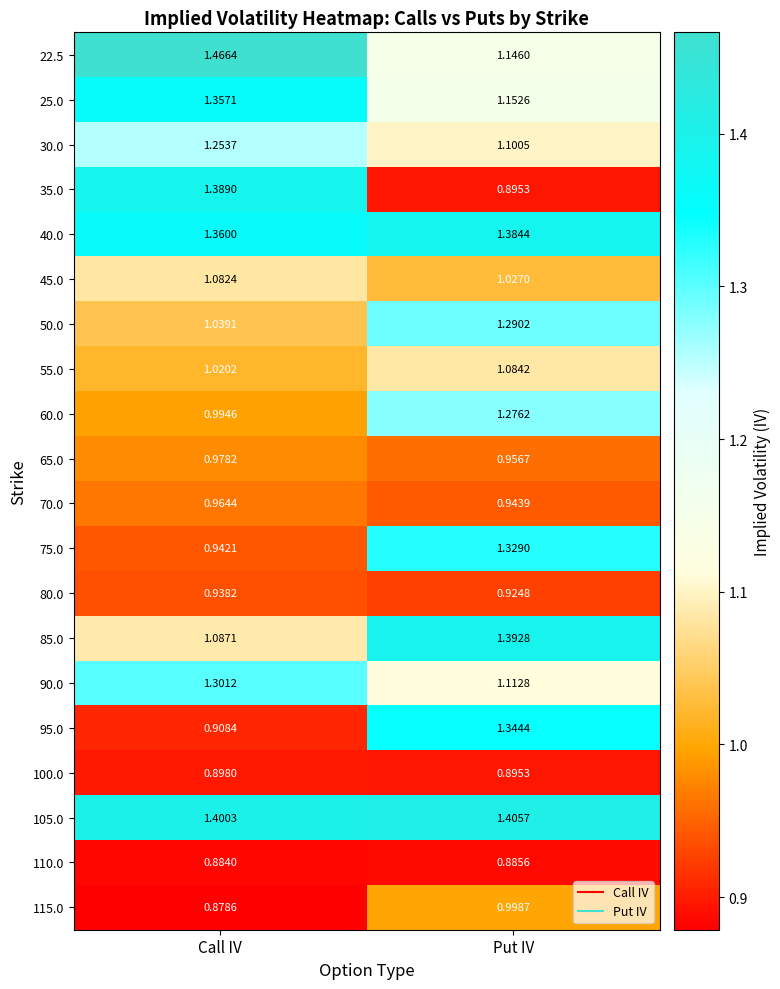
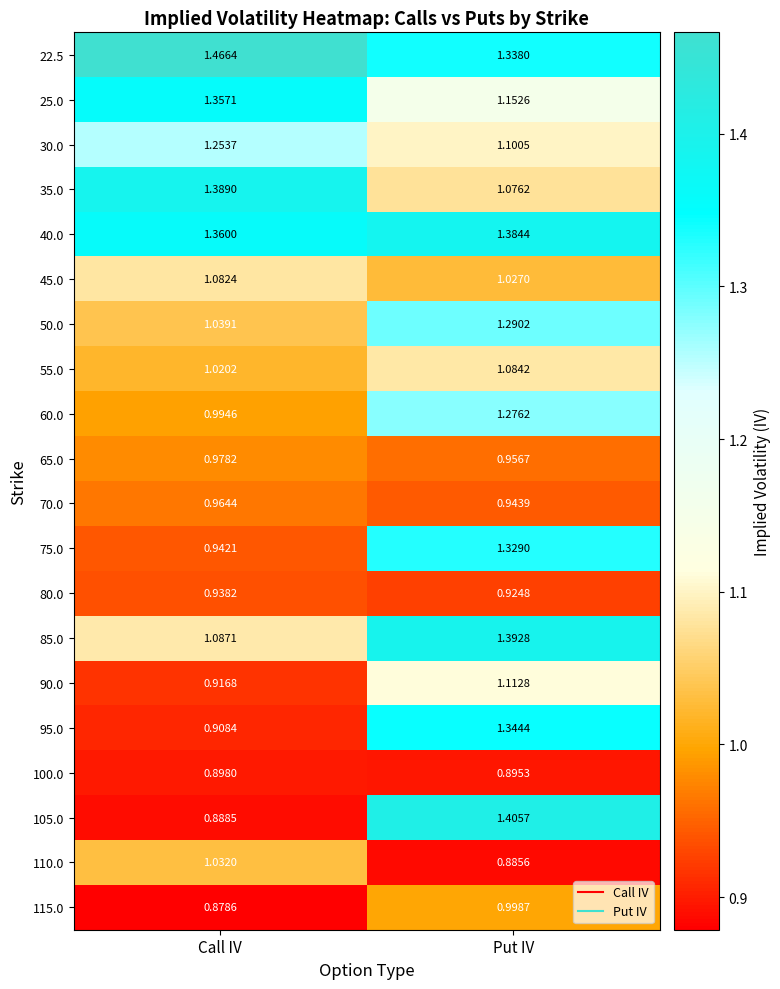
22.5, Put IV: 1.1460 -> 1.3380
35.0, Put IV: 0.8953 -> 1.0762
90.0, Call IV: 1.3012 -> 0.9168
105.0, Call IV: 1.4003 -> 0.8885
110.0, Call IV: 0.8840 -> 1.0320
